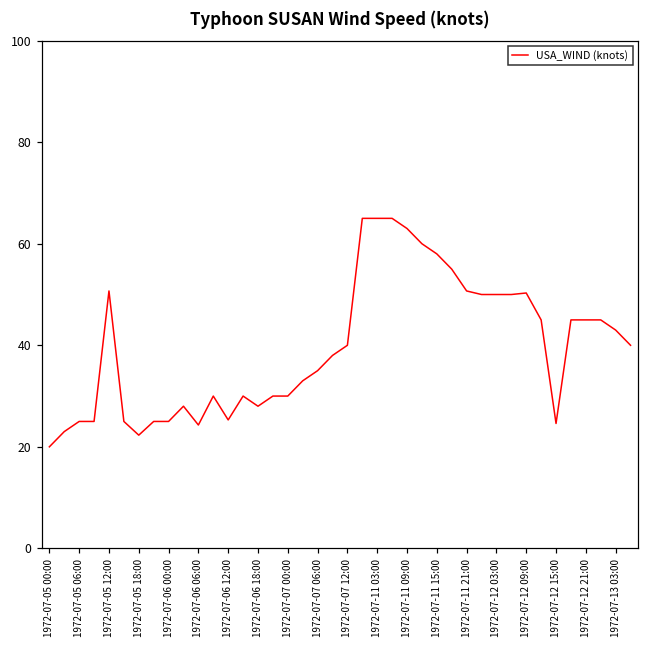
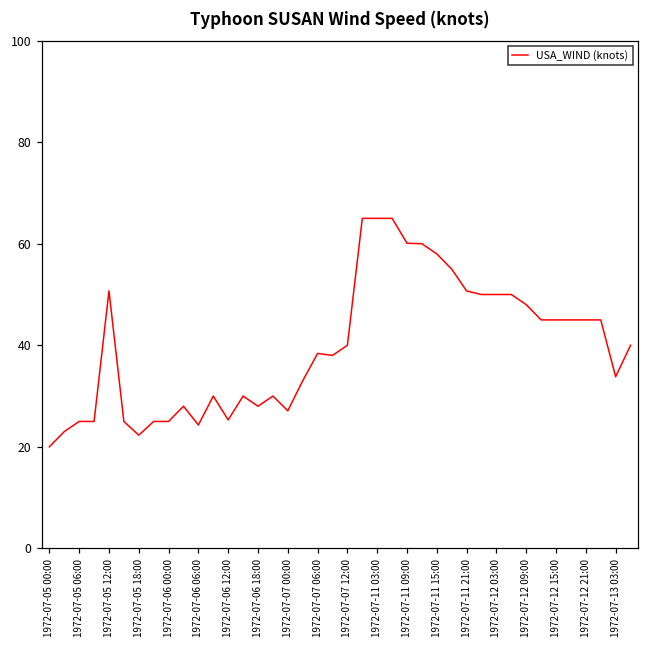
1972-07-07 00:00: 30 -> 27
1972-07-07 06:00: 35 -> 38
1972-07-11 09:00: 63 -> 60
1972-07-12 09:00: 50 -> 48
1972-07-12 15:00: 25 -> 45
1972-07-13 03:00: 43 -> 34
